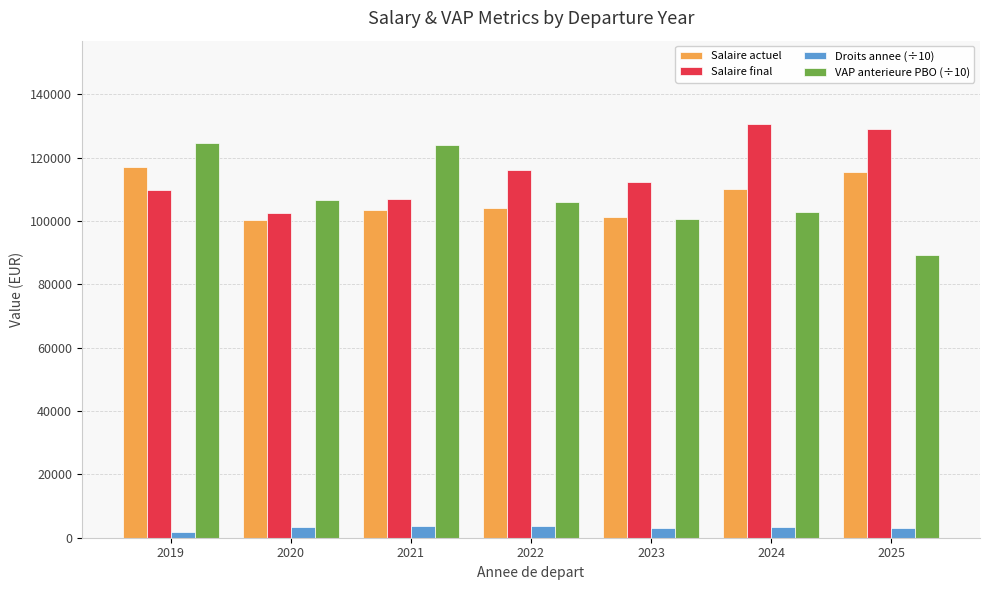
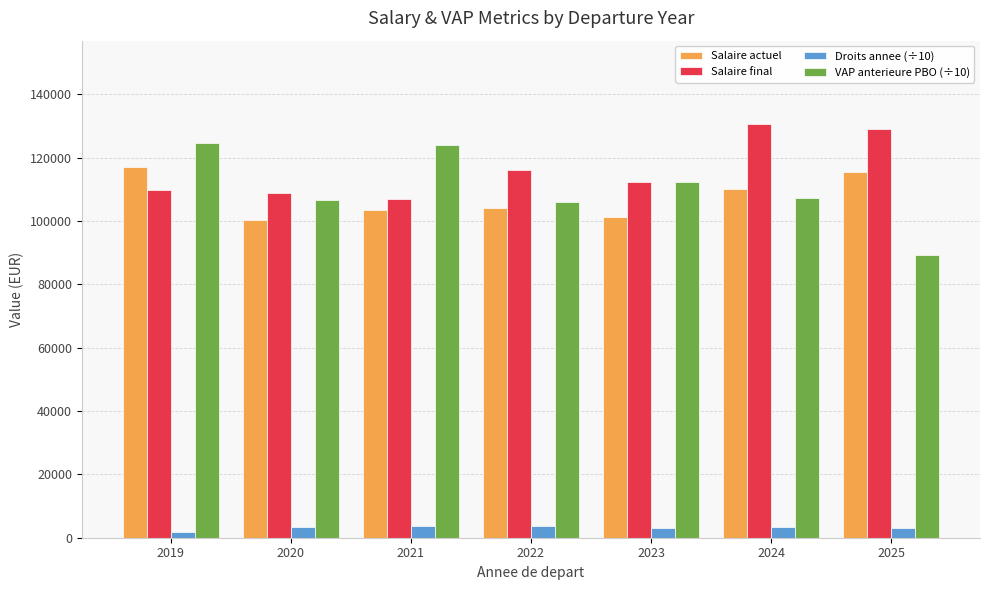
Salaire final, 2020: 103000 -> 109000
VAP anterieure PBO (÷10), 2023: 101000 -> 112000
VAP anterieure PBO (÷10), 2024: 103000 -> 107000
